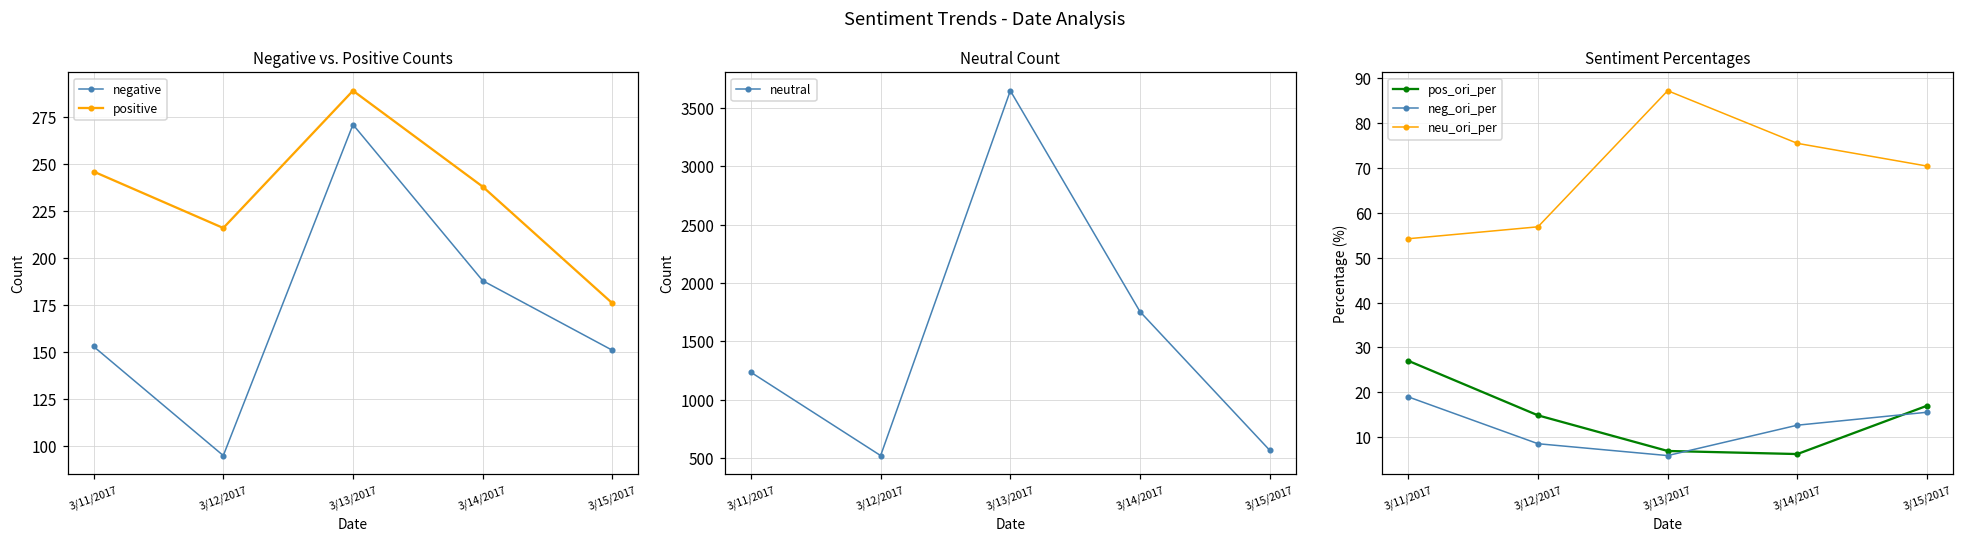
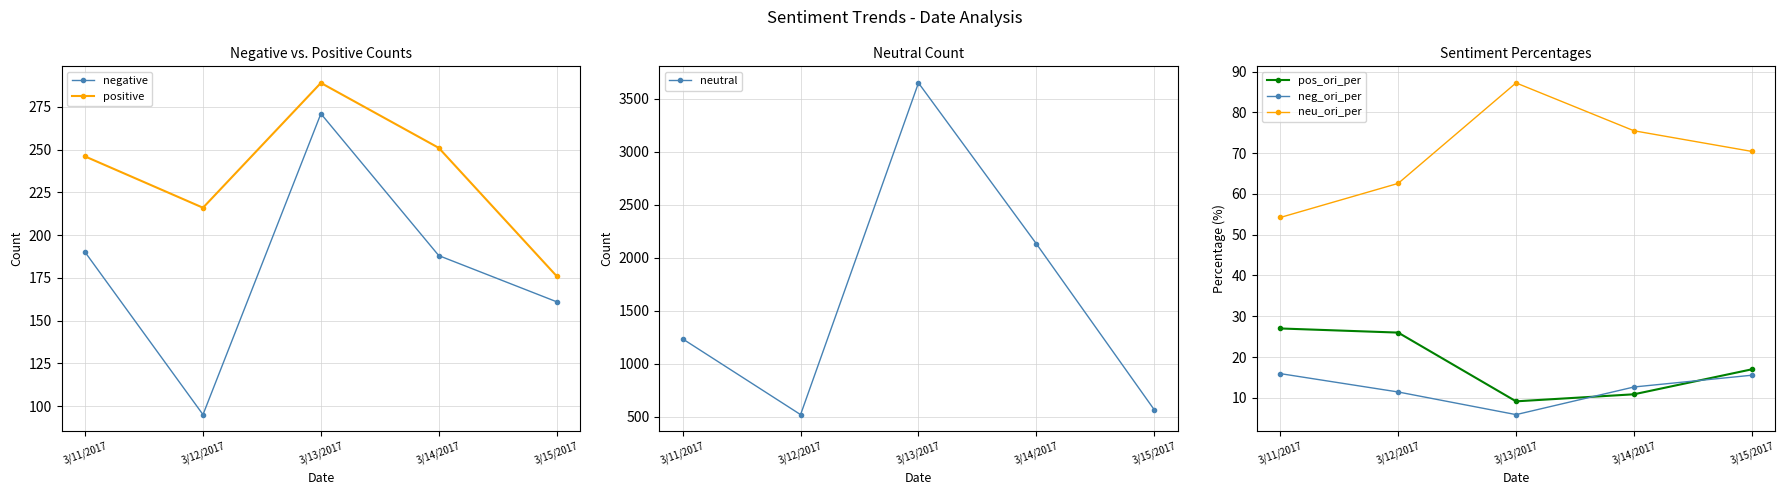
Negative vs. Positive Counts, negative, 3/11/2017: 153 -> 190
Negative vs. Positive Counts, positive, 3/14/2017: 238 -> 251
Negative vs. Positive Counts, negative, 3/15/2017: 151 -> 161
Neutral Count, 3/14/2017: 1750 -> 2130
Sentiment Percentages, neg_ori_per, 3/11/2017: 19 -> 16
Sentiment Percentages, pos_ori_per, 3/12/2017: 15 -> 26
Sentiment Percentages, neg_ori_per, 3/12/2017: 9 -> 11
Sentiment Percentages, neu_ori_per, 3/12/2017: 57 -> 63
Sentiment Percentages, pos_ori_per, 3/13/2017: 7 -> 9
Sentiment Percentages, pos_ori_per, 3/14/2017: 6 -> 11
